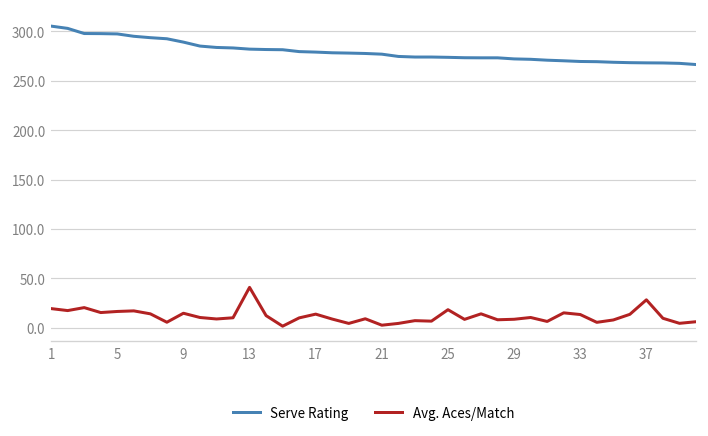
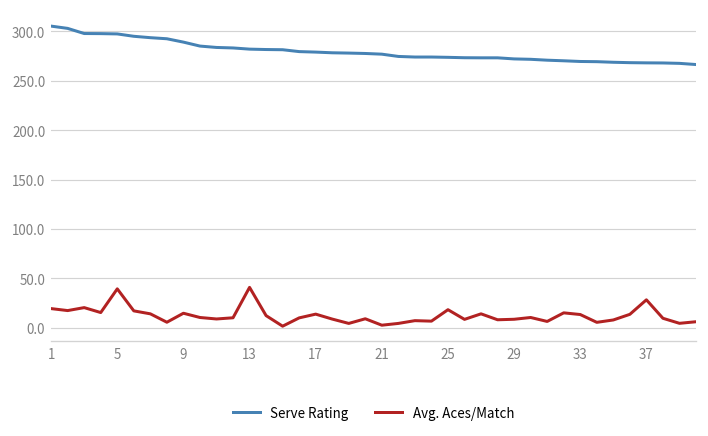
Avg. Aces/Match, 5: 20 -> 40
